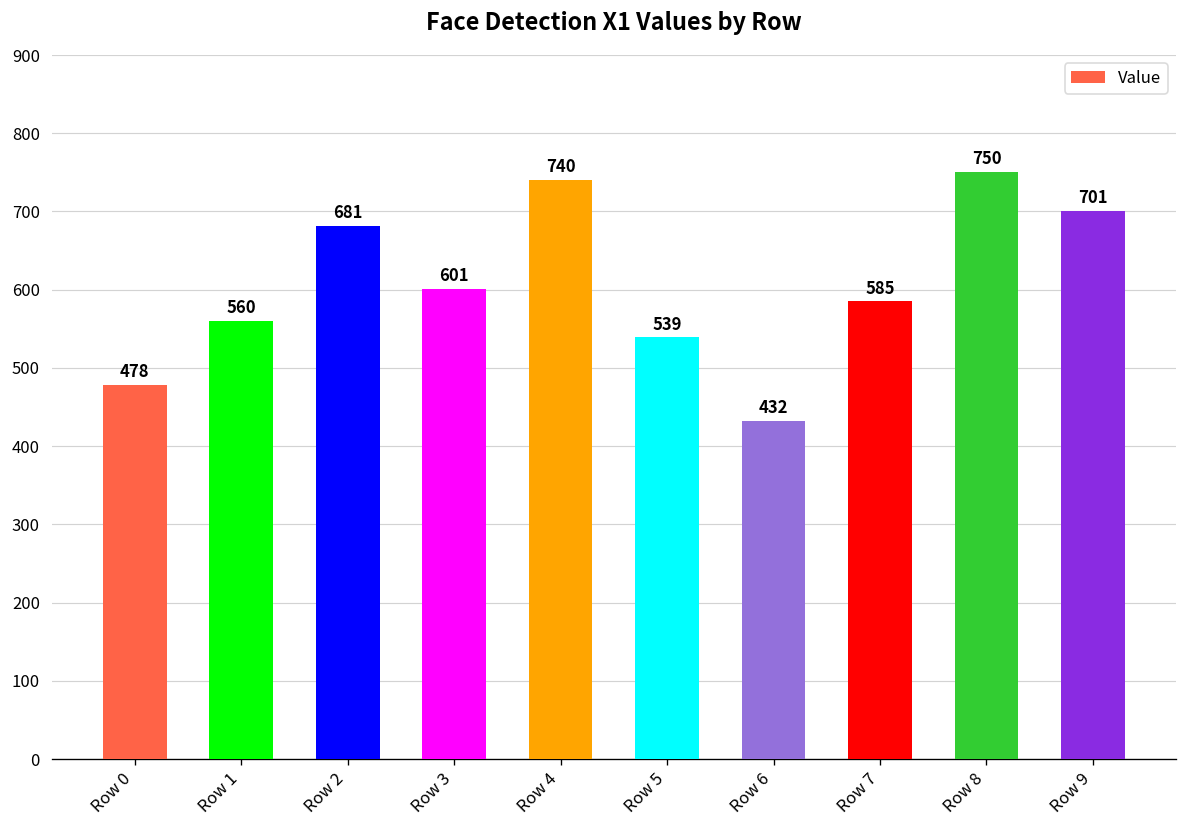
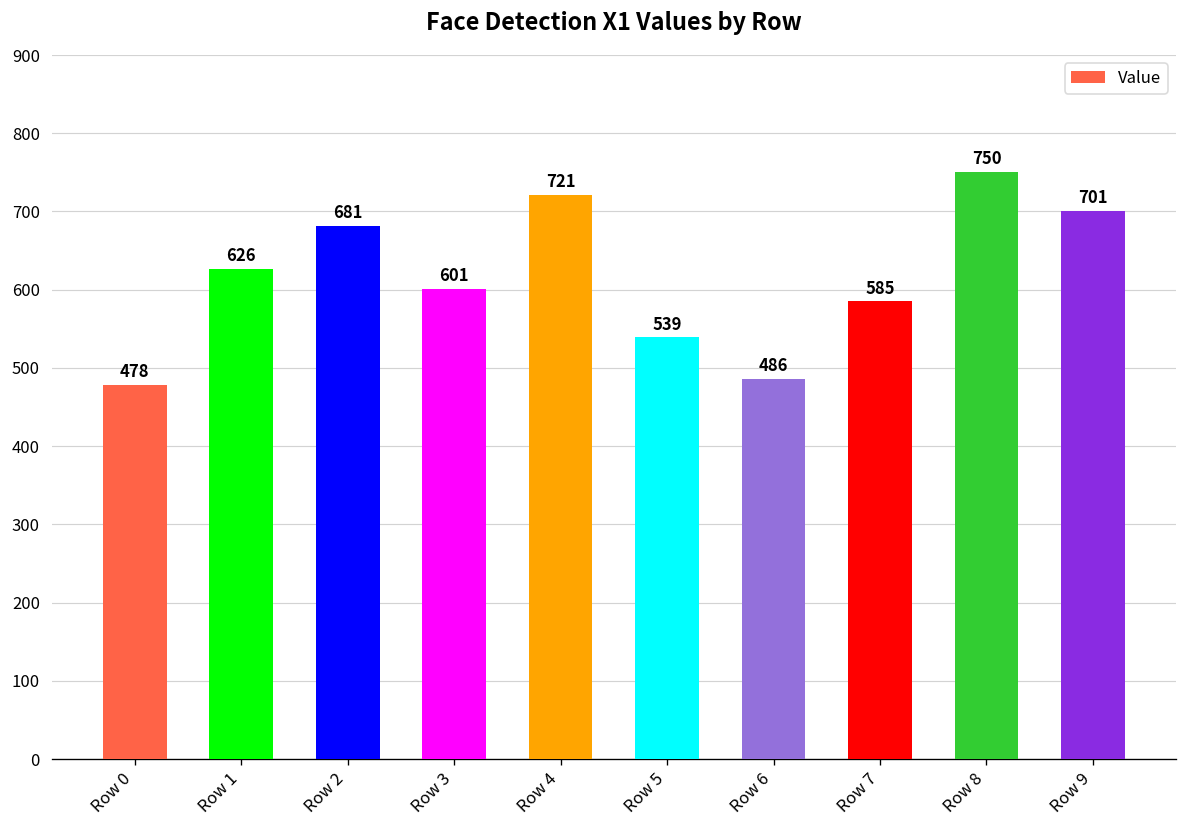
Row 1: 560 -> 626
Row 4: 740 -> 721
Row 6: 432 -> 486
